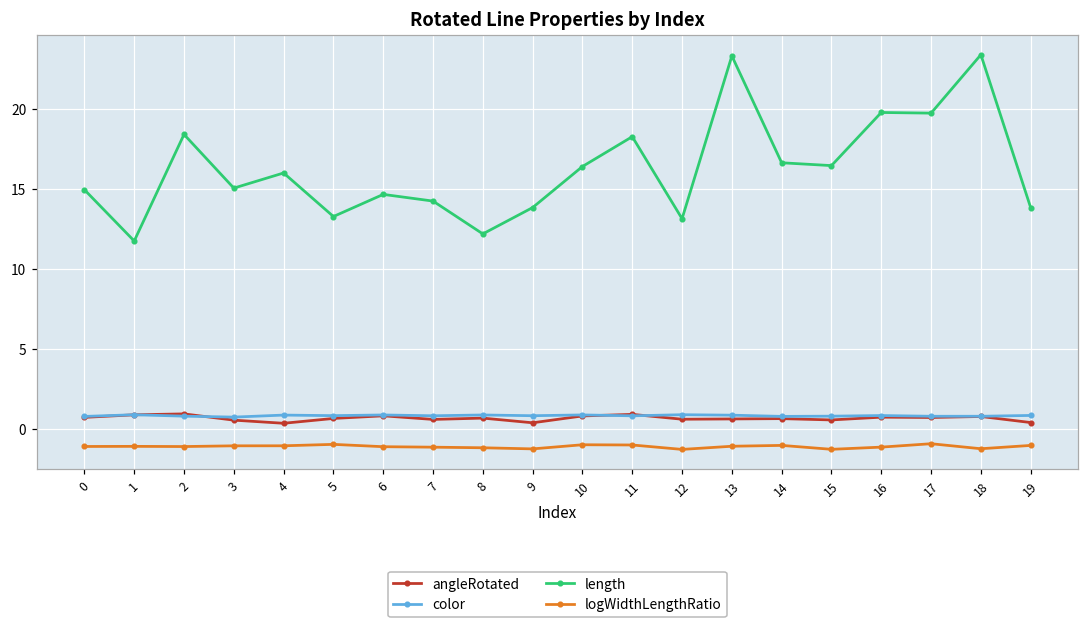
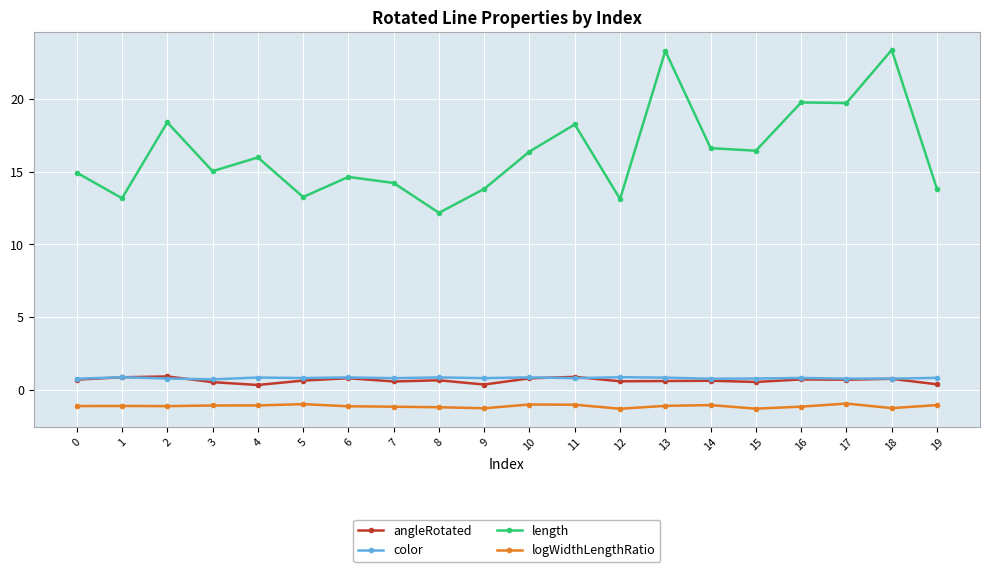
length, 1: 11.7 -> 13.2
